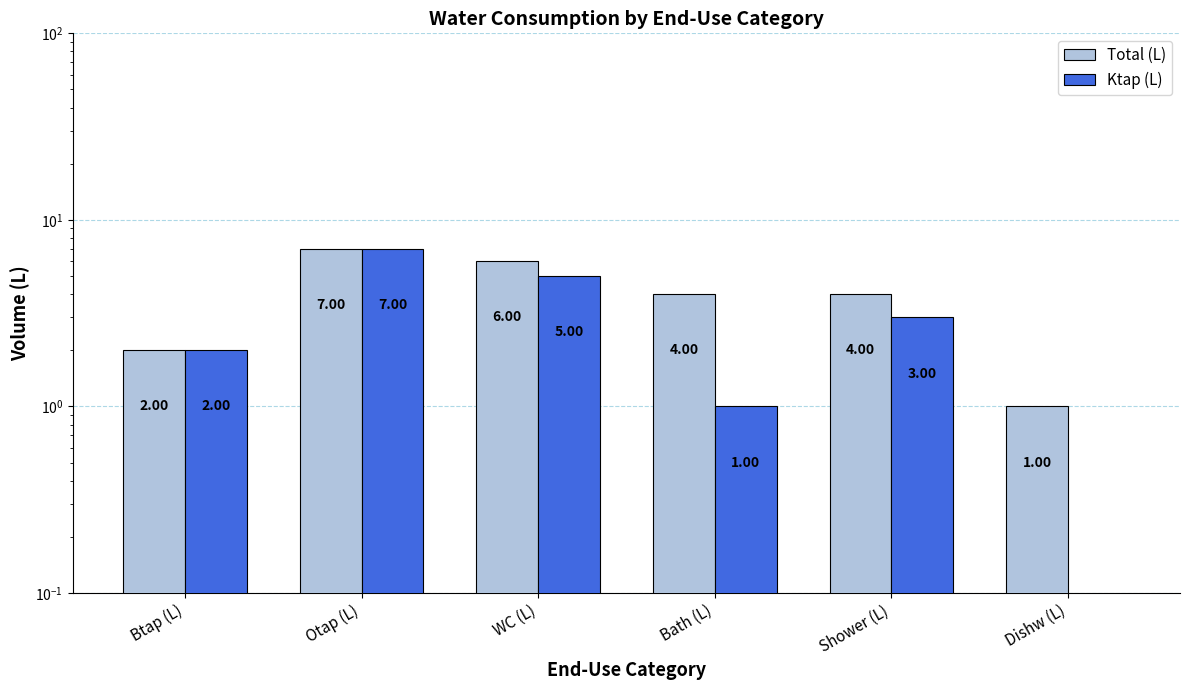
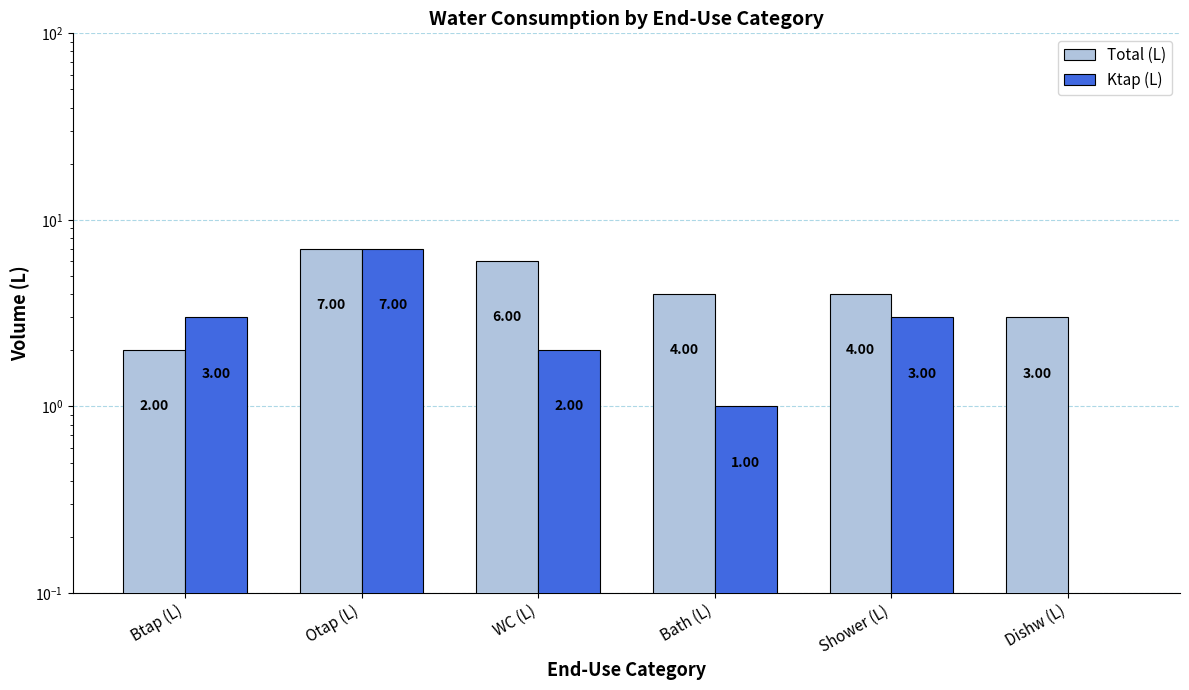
Ktap (L), Btap (L): 2.00 -> 3.00
Ktap (L), WC (L): 5.00 -> 2.00
Total (L), Dishw (L): 1.00 -> 3.00
